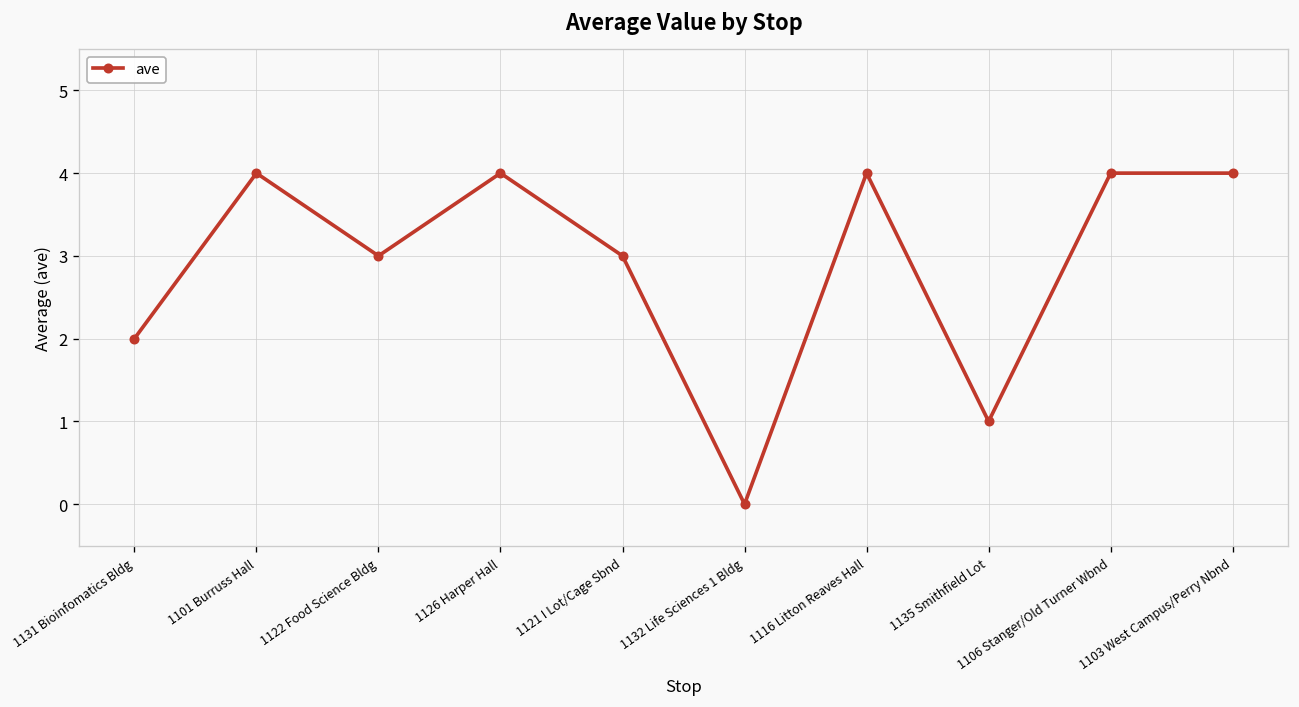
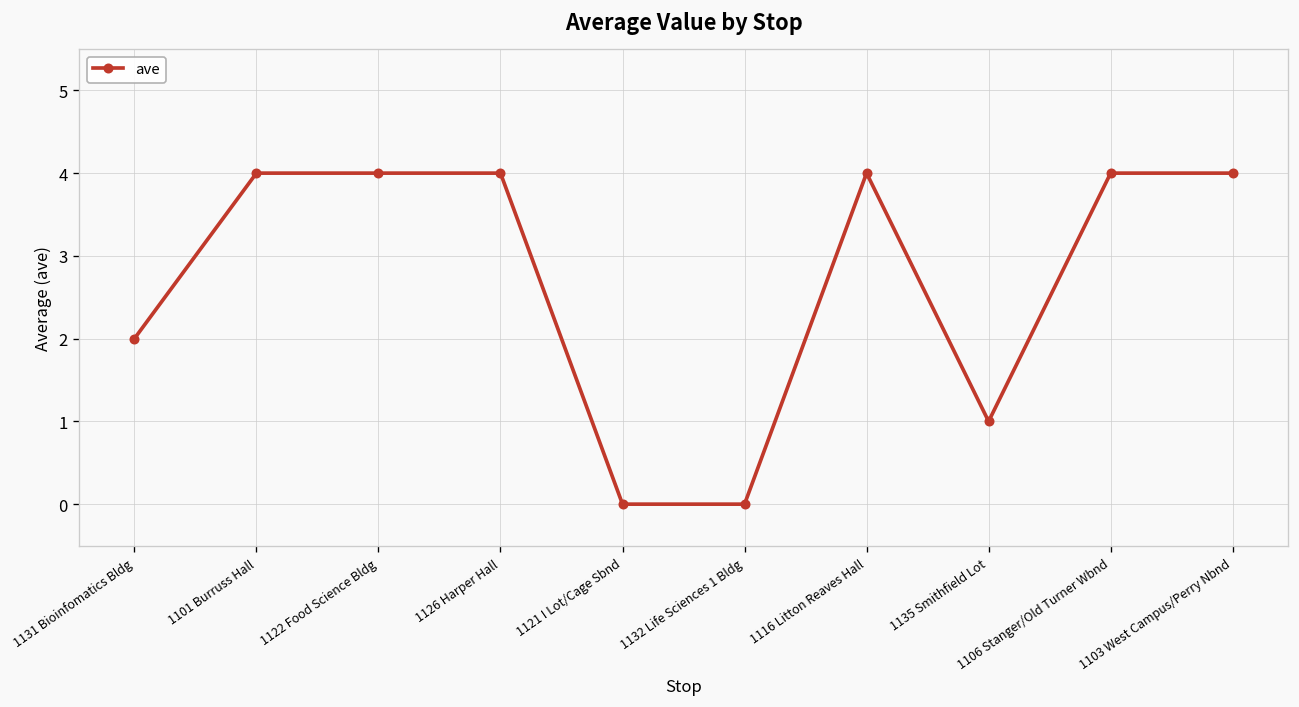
1122 Food Science Bldg: 3 -> 4
1121 I Lot/Cage Sbnd: 3 -> 0
